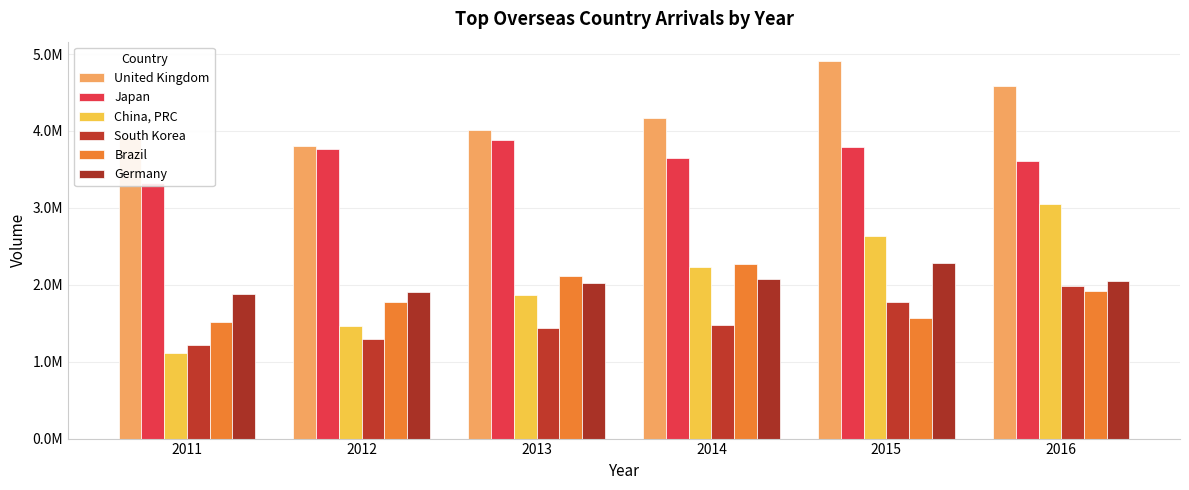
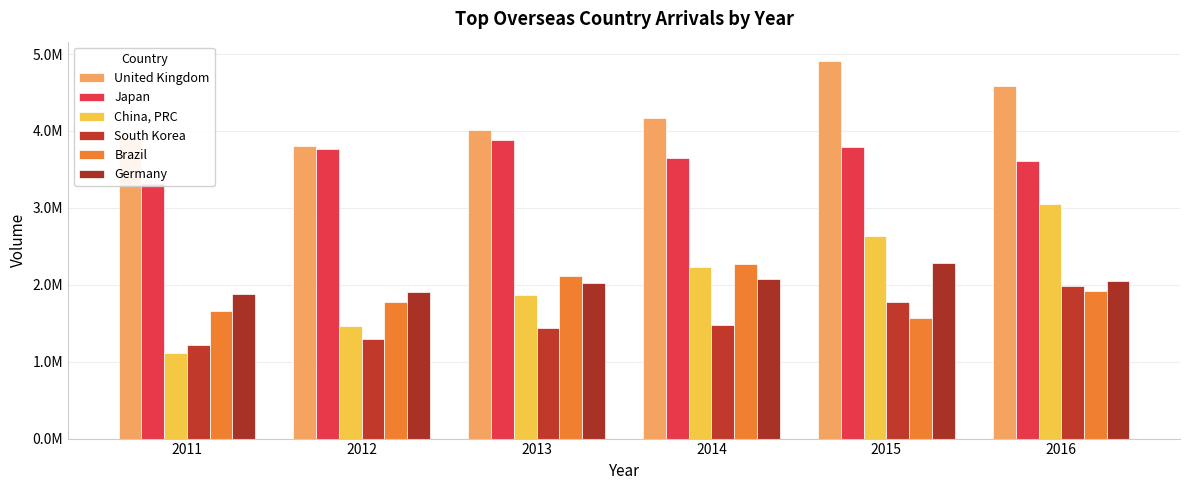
Brazil, 2011: 1500000 -> 1700000
